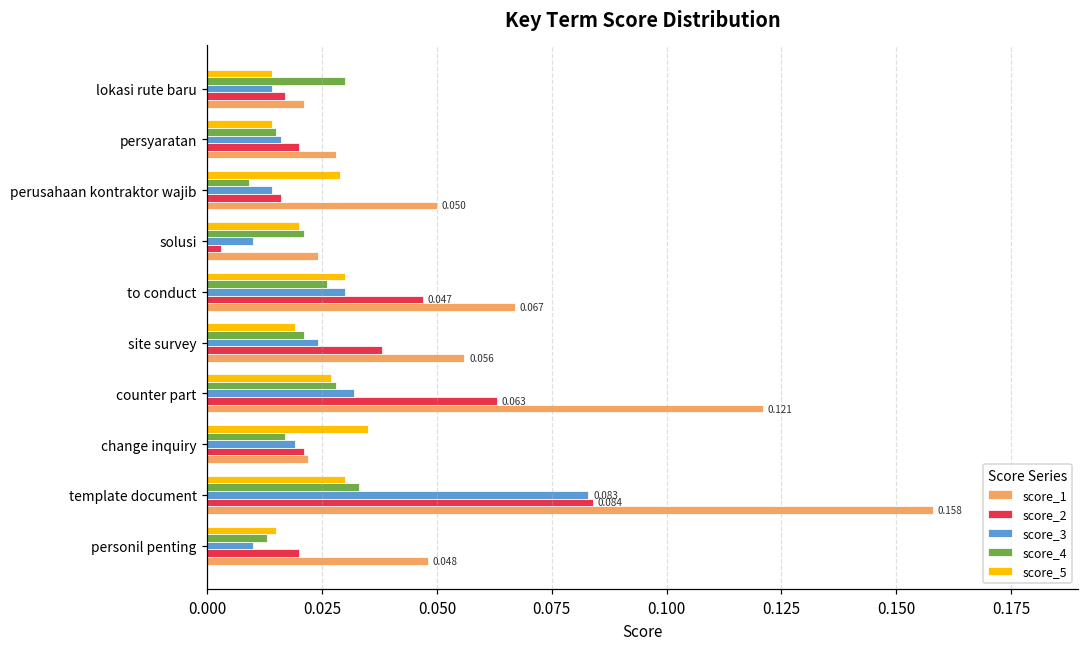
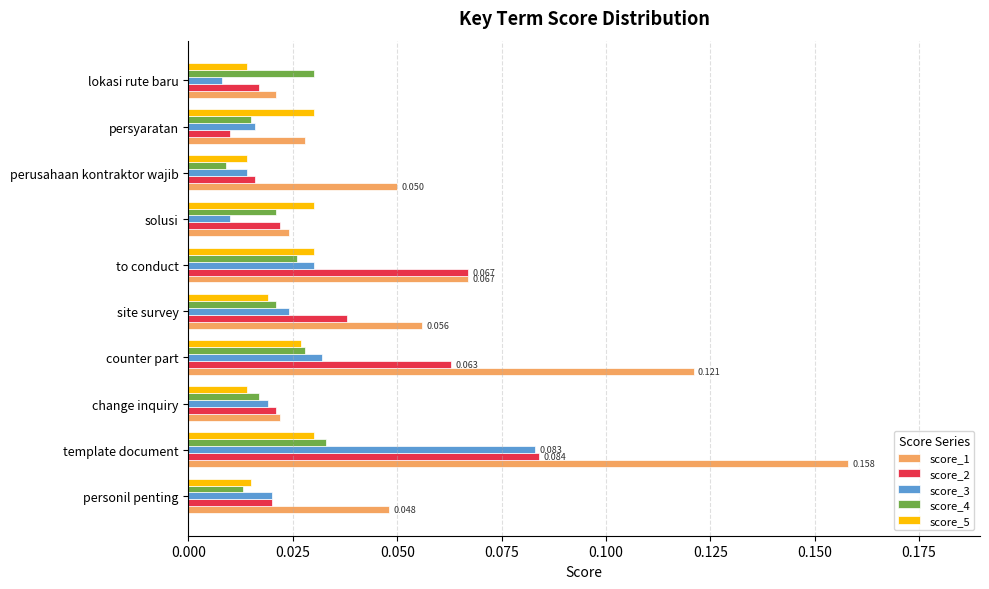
score_3, lokasi rute baru: 0.014 -> 0.008
score_5, persyaratan: 0.014 -> 0.030
score_2, persyaratan: 0.02 -> 0.01
score_5, perusahaan kontraktor wajib: 0.029 -> 0.014
score_5, solusi: 0.02 -> 0.03
score_2, solusi: 0.003 -> 0.022
score_2, to conduct: 0.047 -> 0.067
score_5, change inquiry: 0.035 -> 0.014
score_3, personil penting: 0.01 -> 0.02
